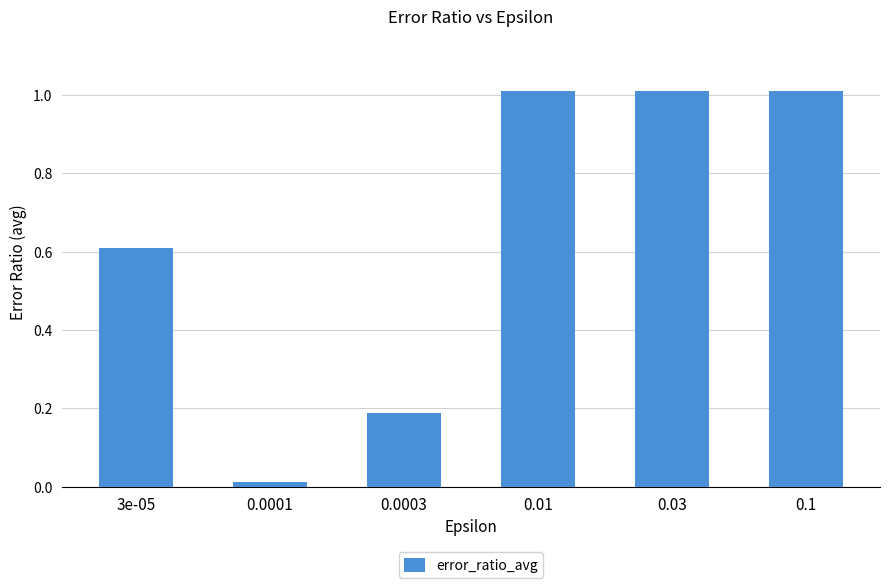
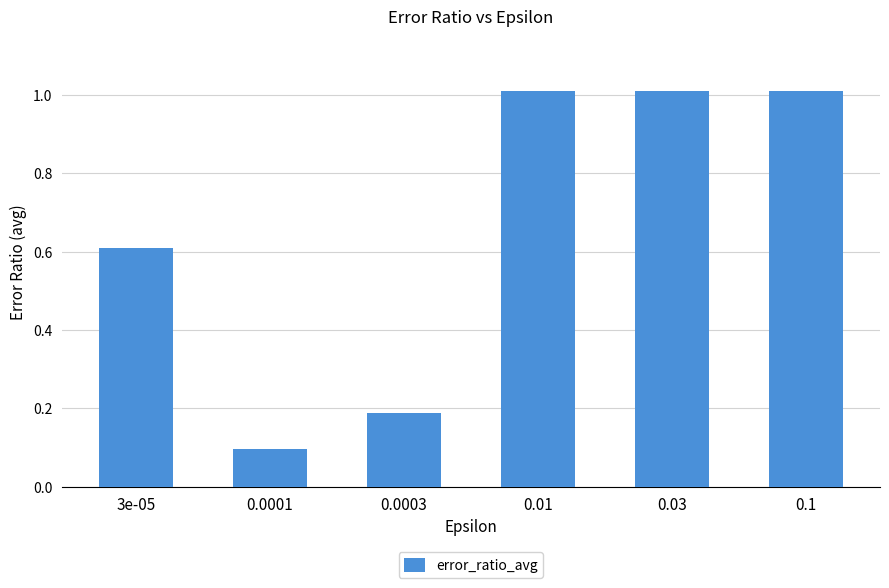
0.0001: 0.01 -> 0.10
